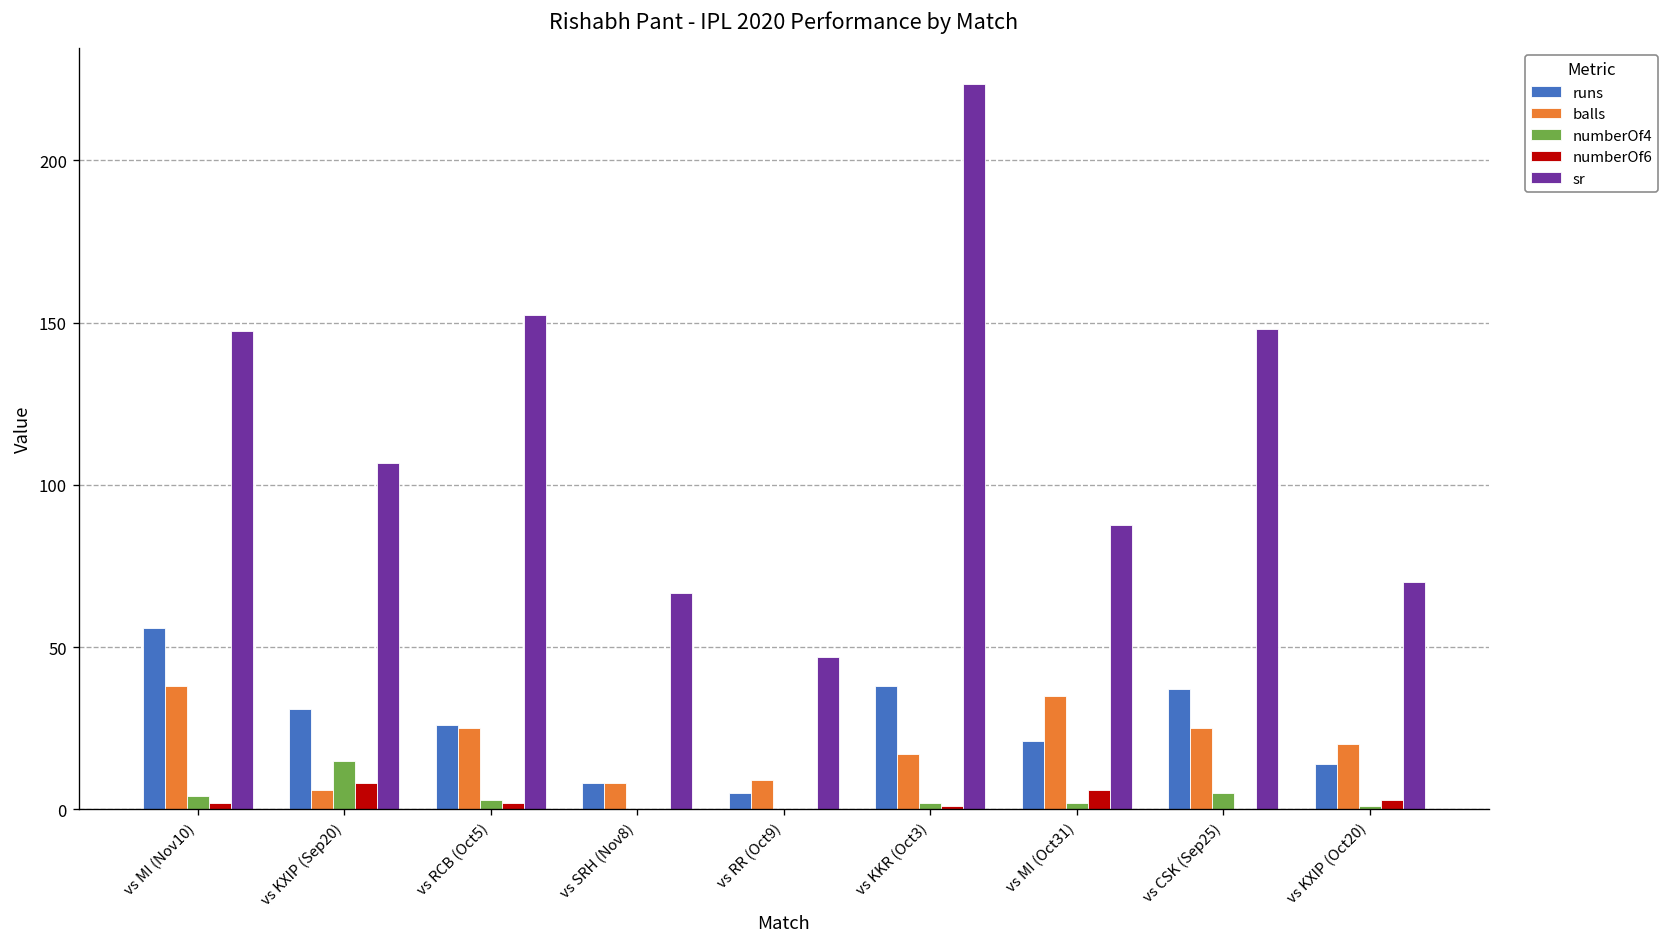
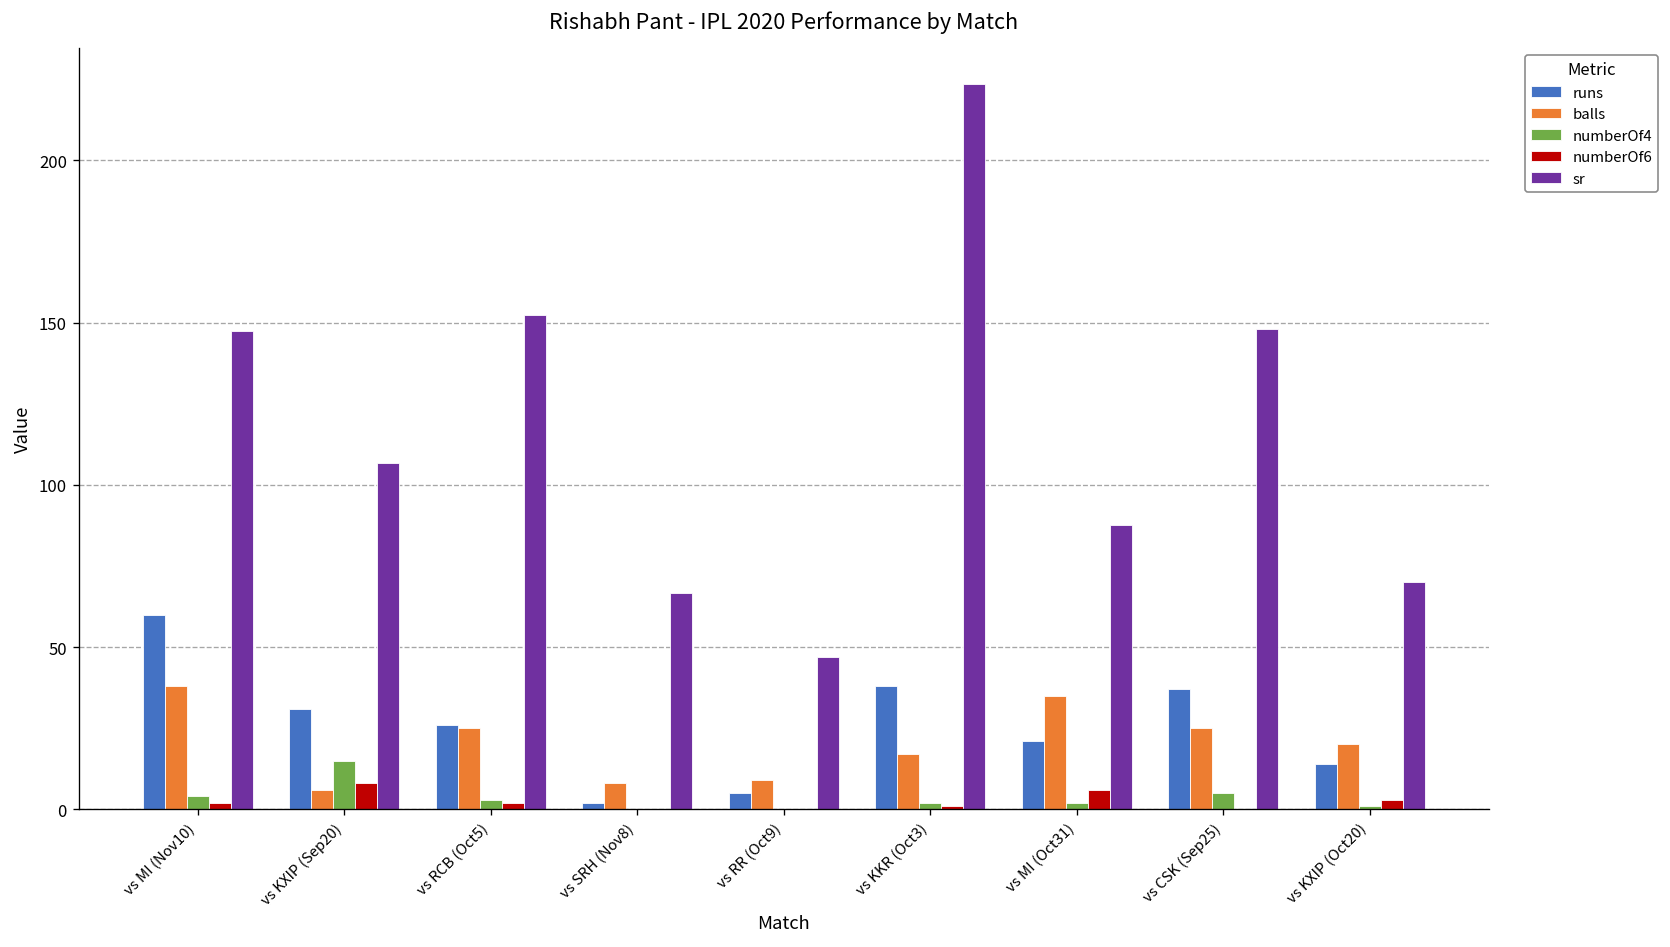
runs, vs MI (Nov10): 56 -> 60
runs, vs SRH (Nov8): 8 -> 2
